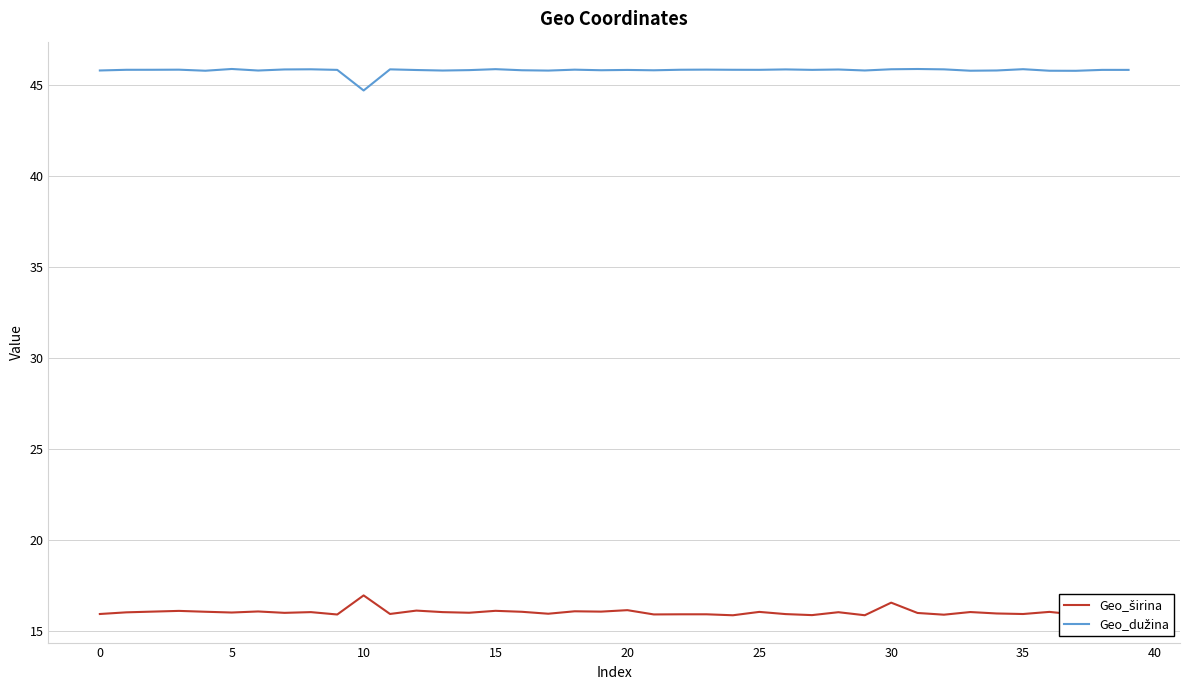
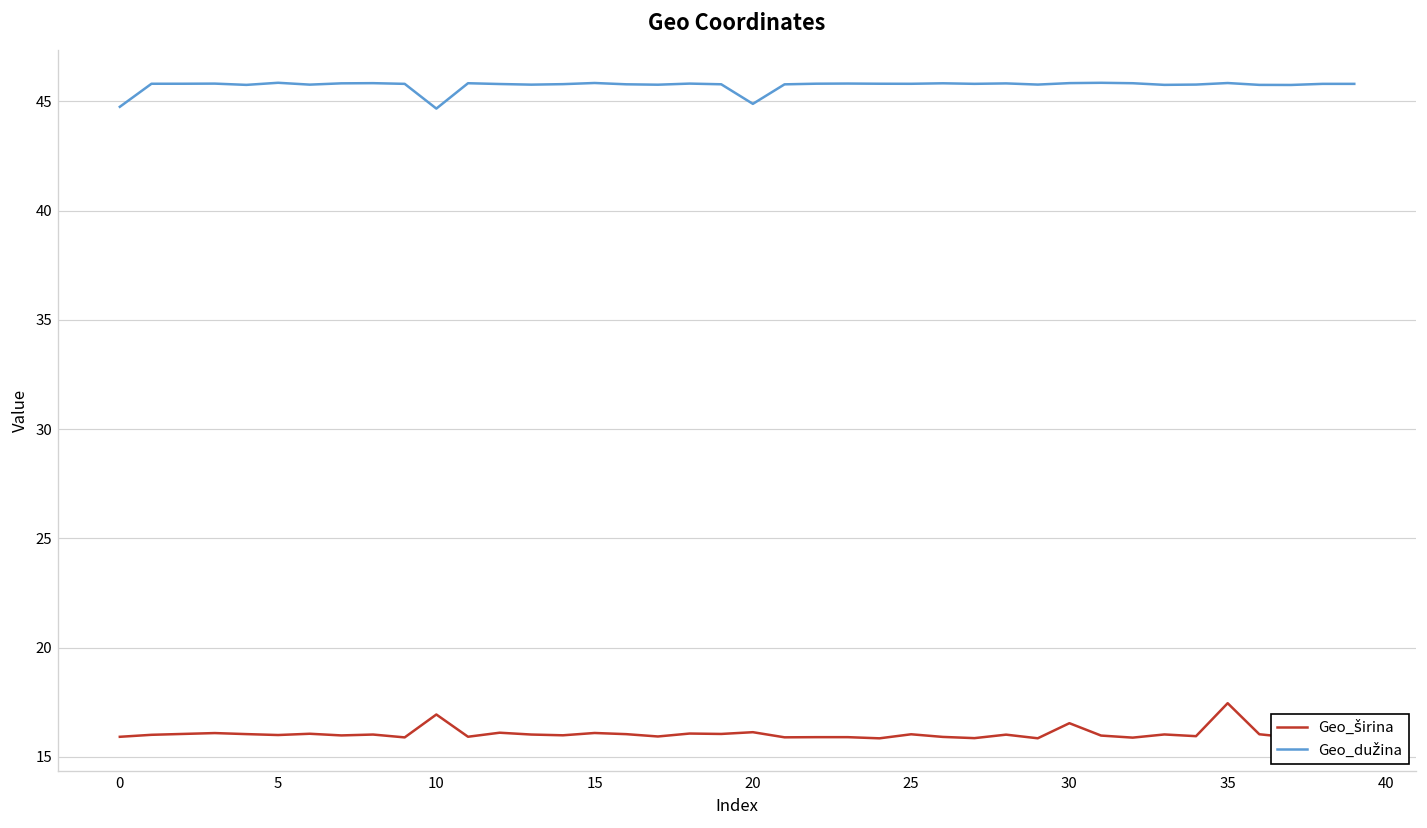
Geo_dužina, 0: 45.8 -> 44.8
Geo_dužina, 20: 45.8 -> 44.9
Geo_širina, 35: 15.9 -> 17.5
